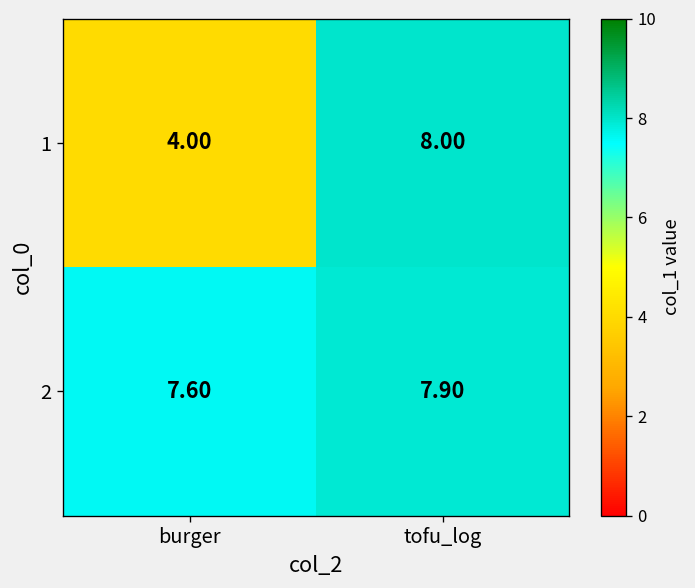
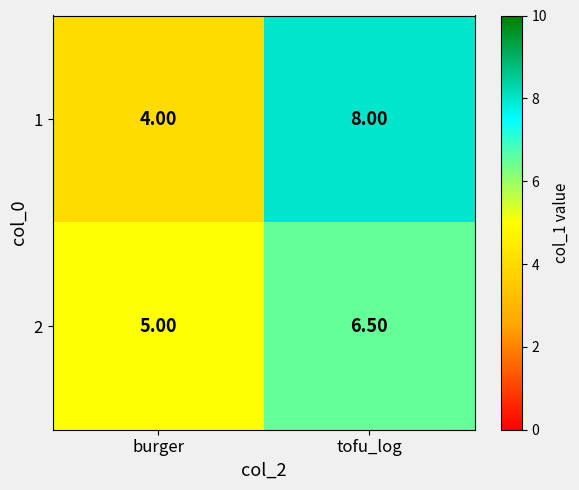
2, burger: 7.60 -> 5.00
2, tofu_log: 7.90 -> 6.50
